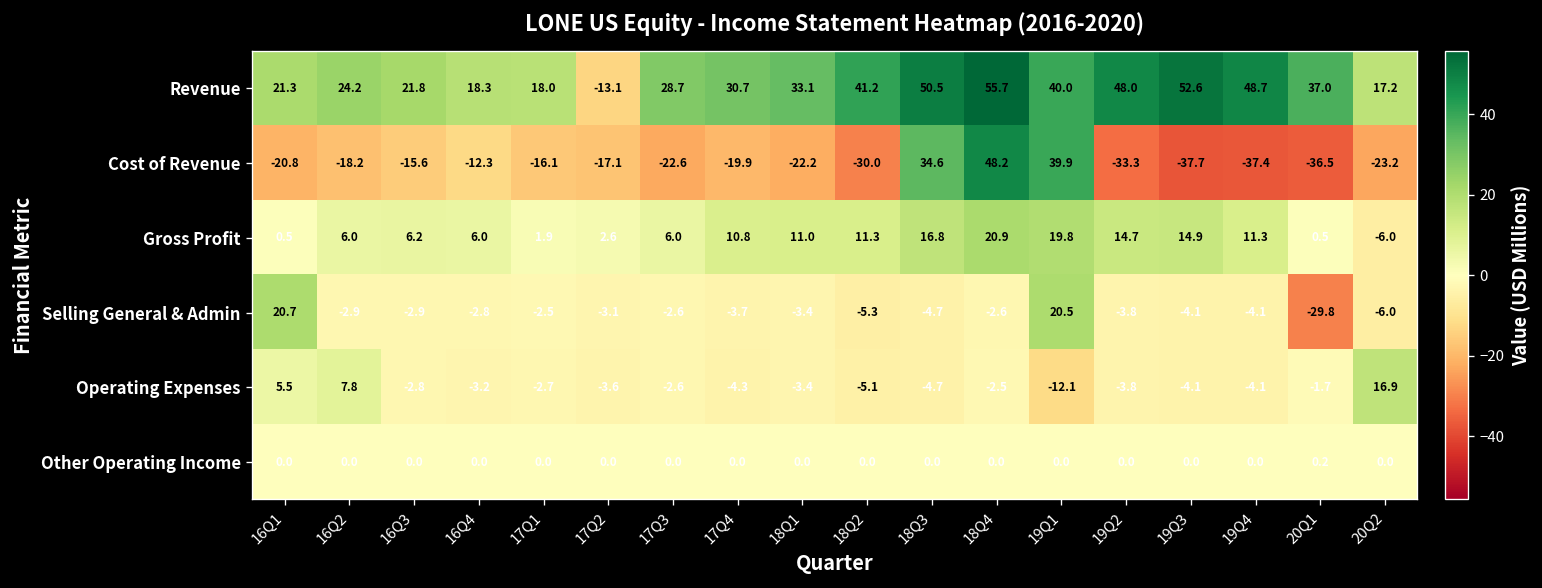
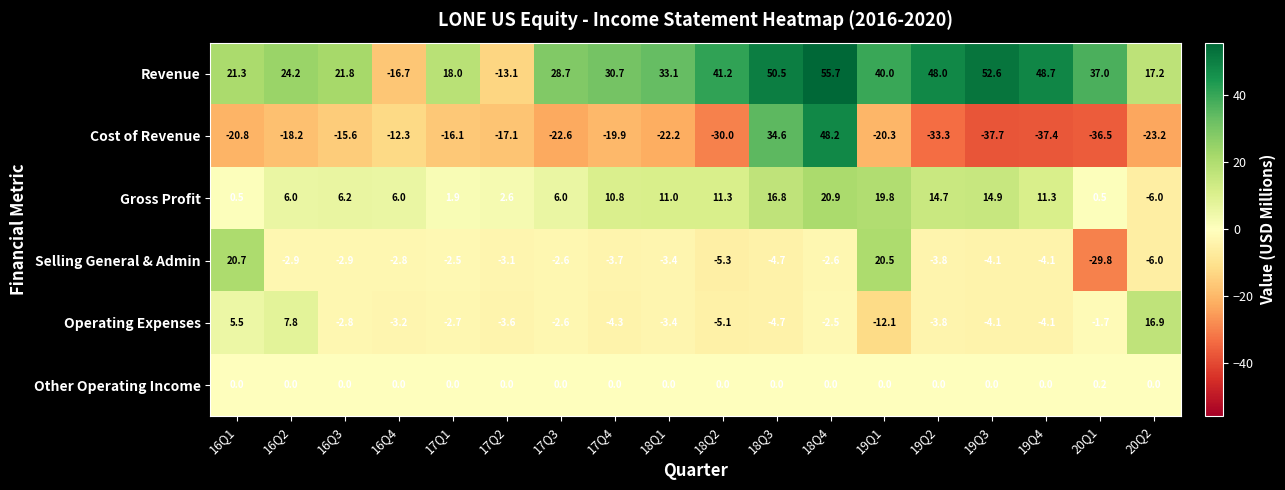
Revenue, 16Q4: 18.3 -> -16.7
Cost of Revenue, 19Q1: 39.9 -> -20.3
